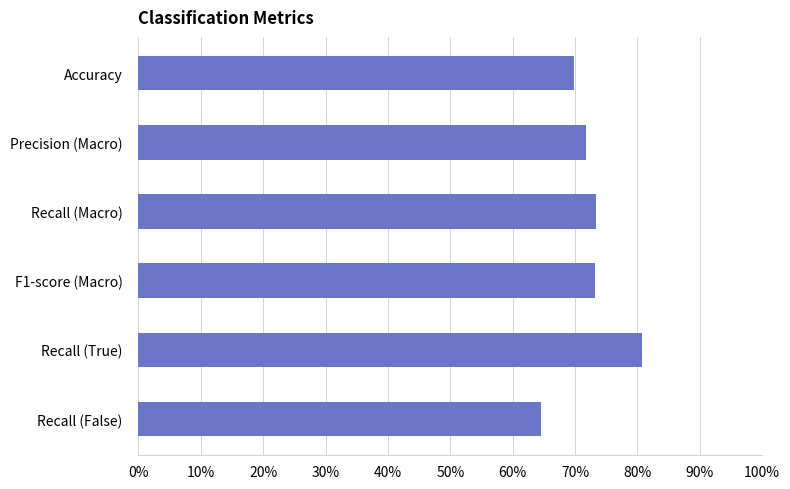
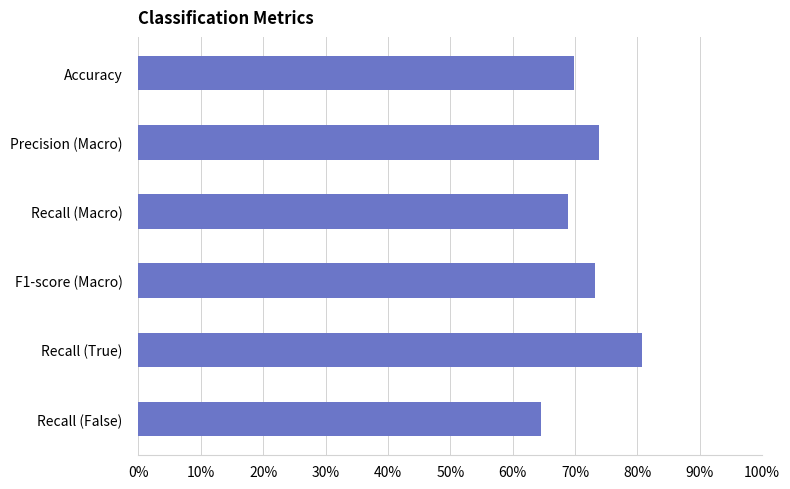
Precision (Macro): 72% -> 74%
Recall (Macro): 73% -> 69%
